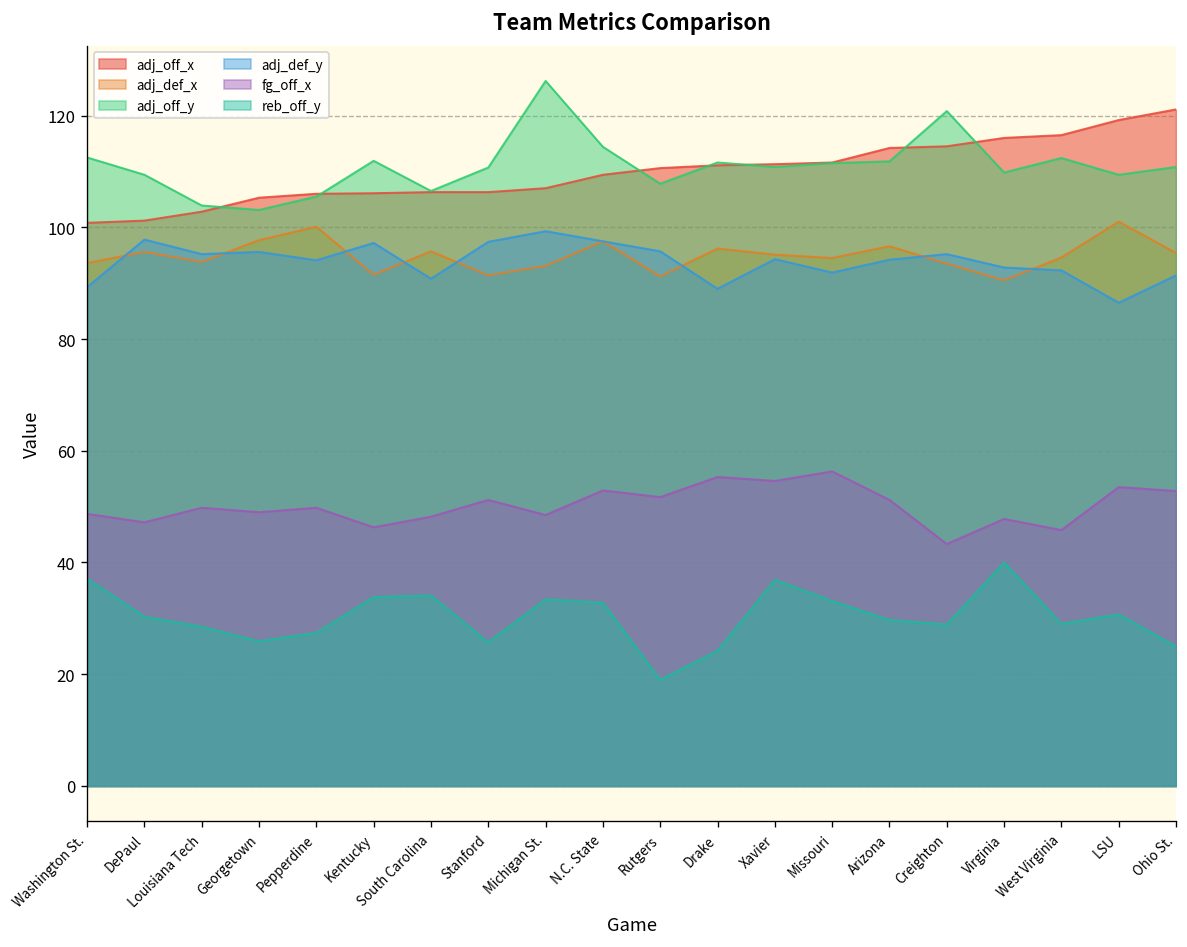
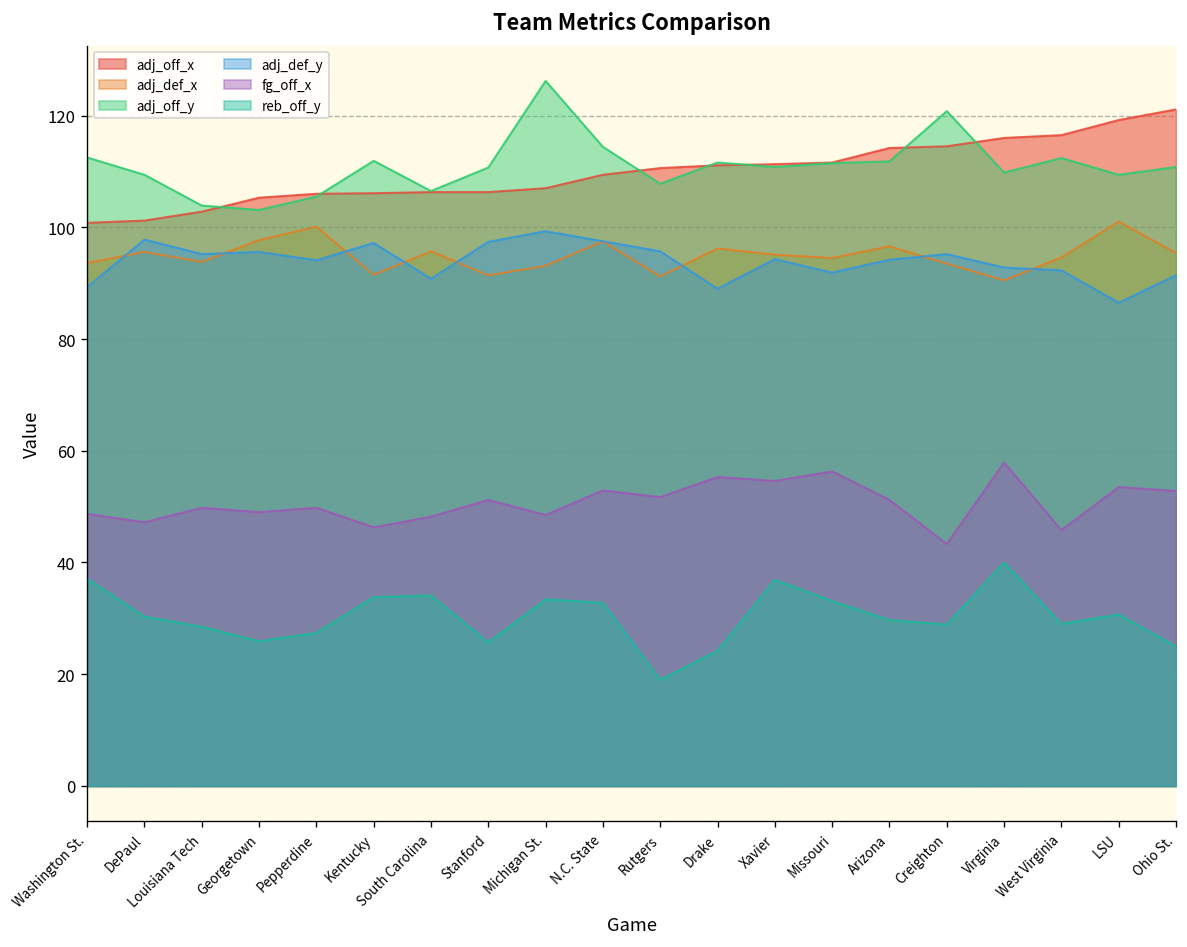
fg_off_x, Virginia: 48 -> 58
